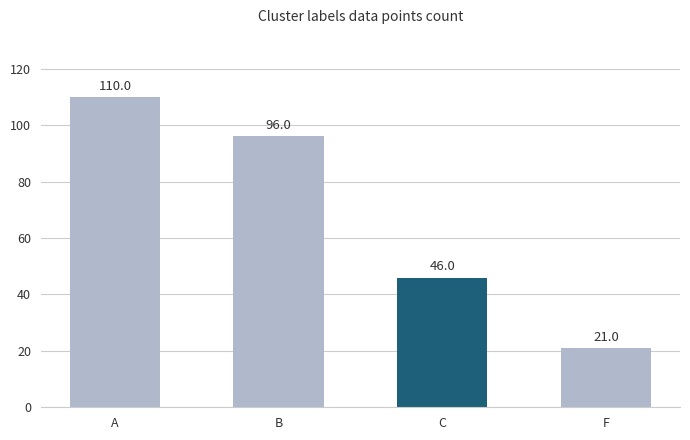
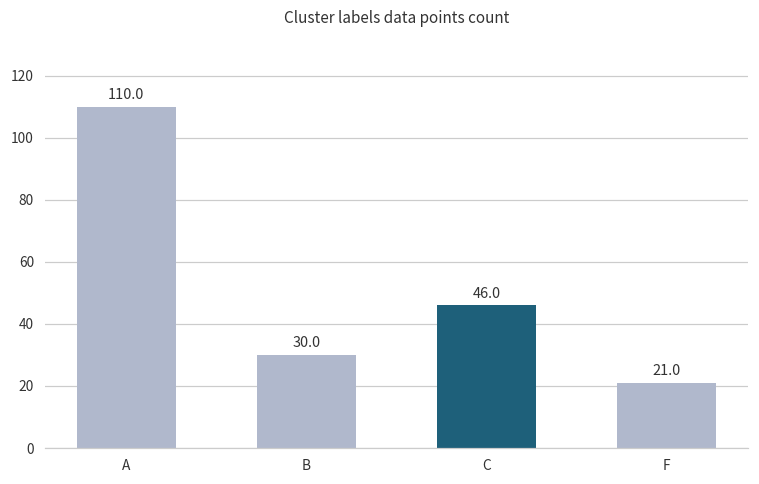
B: 96.0 -> 30.0
